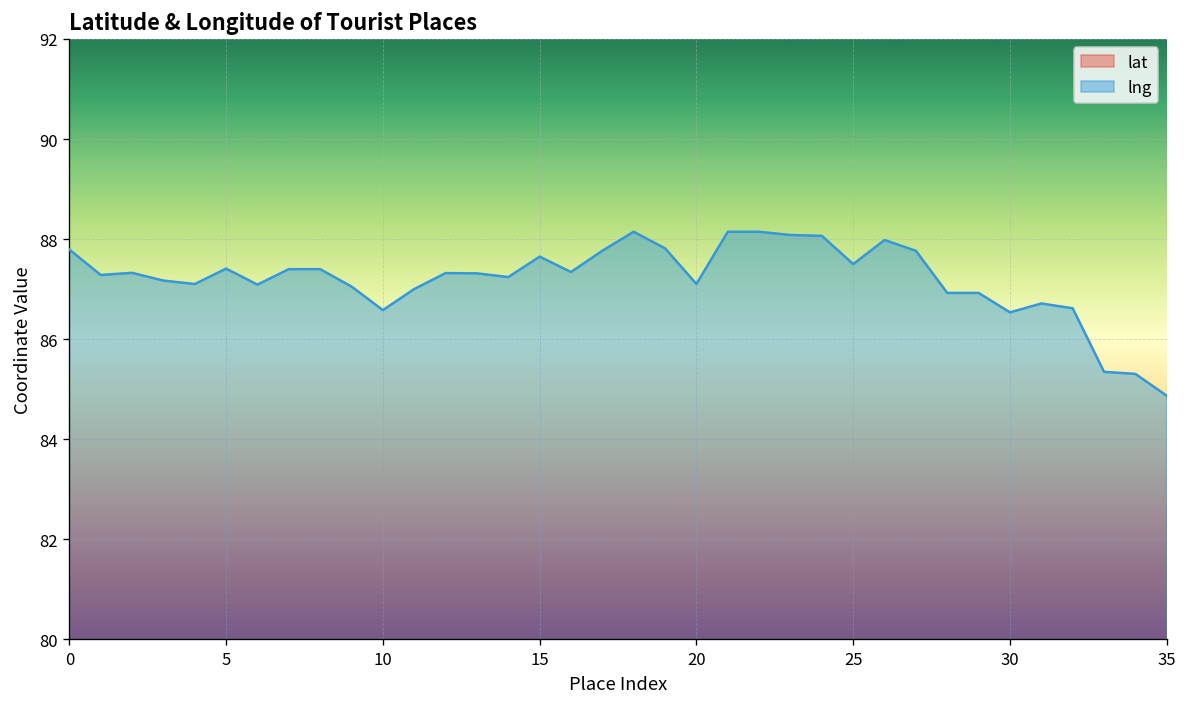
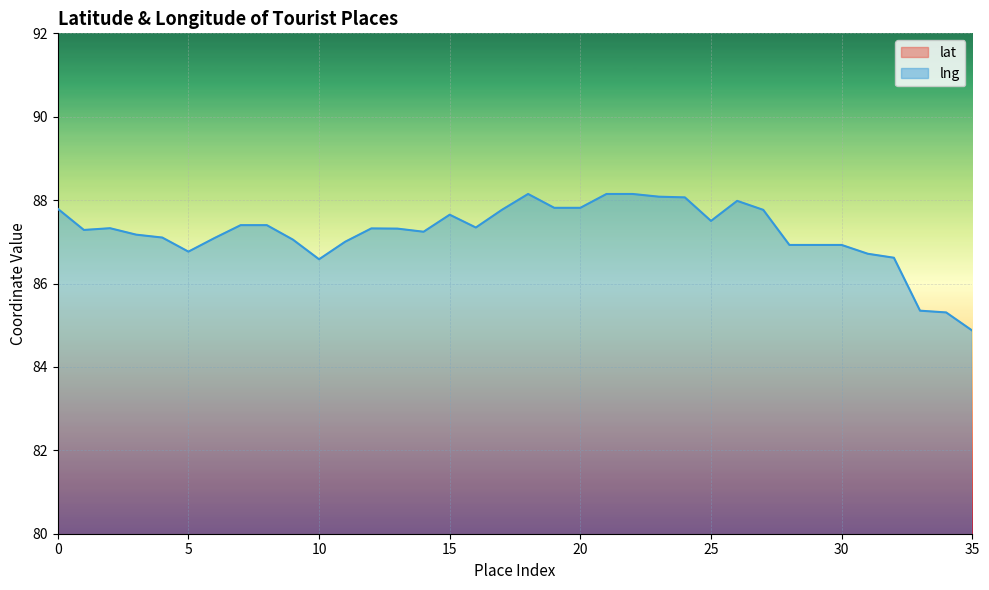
lng, 5: 87.4 -> 86.8
lng, 20: 87.1 -> 87.8
lng, 30: 86.5 -> 86.9
